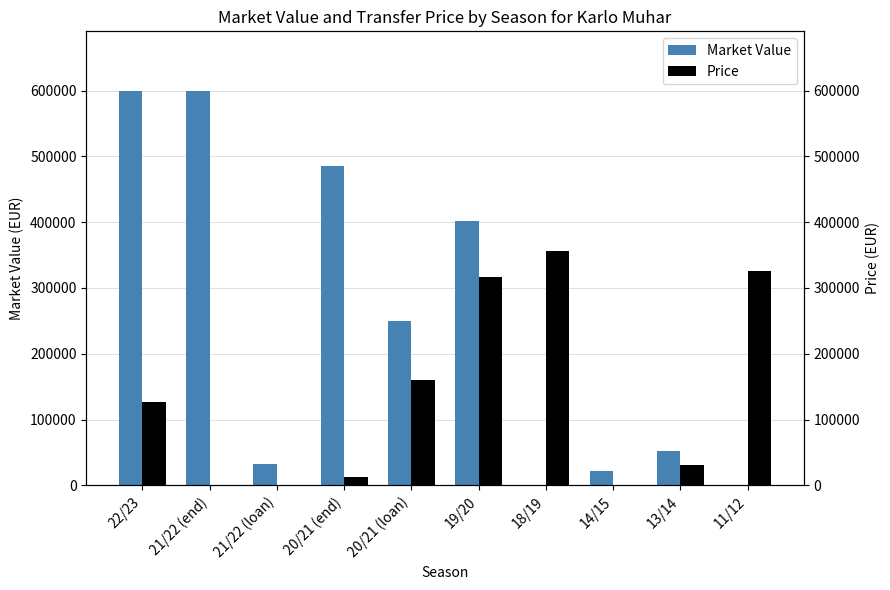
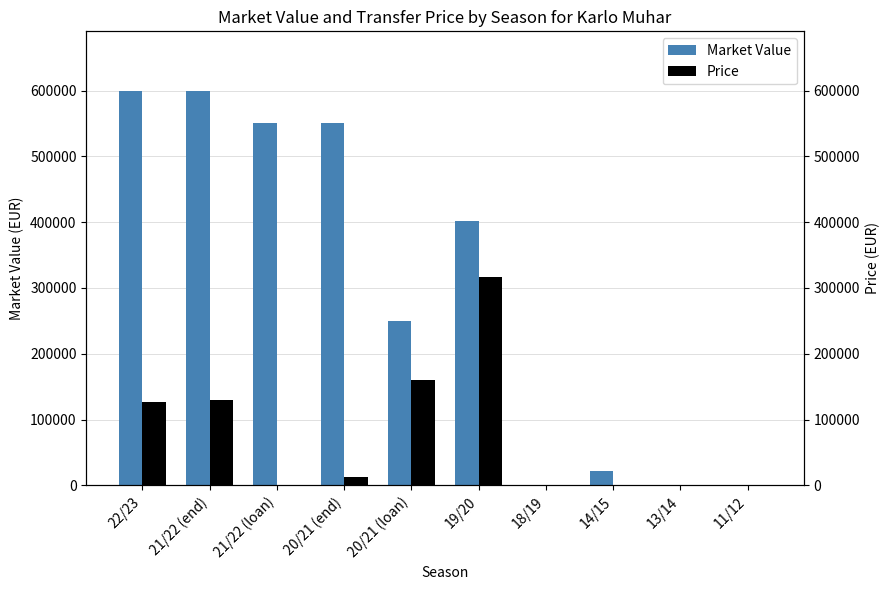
Price, 21/22 (end): 0 -> 130000
Market Value, 21/22 (loan): 30000 -> 550000
Market Value, 20/21 (end): 480000 -> 550000
Price, 18/19: 360000 -> 0
Market Value, 13/14: 50000 -> 0
Price, 13/14: 30000 -> 0
Price, 11/12: 330000 -> 0
